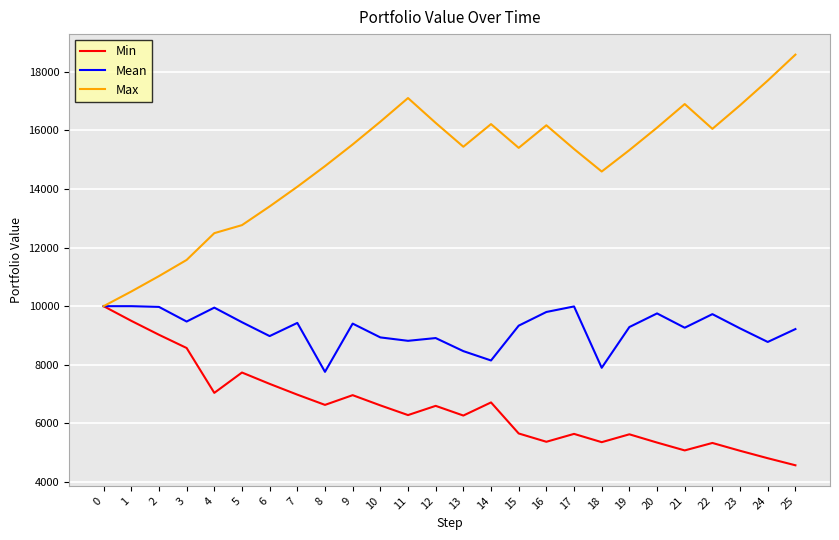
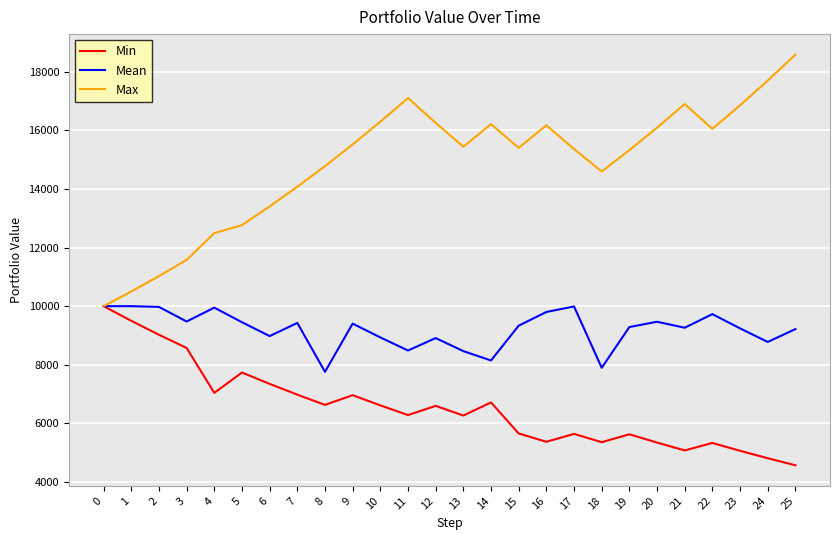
Mean, 11: 8800 -> 8500
Mean, 20: 9800 -> 9500
